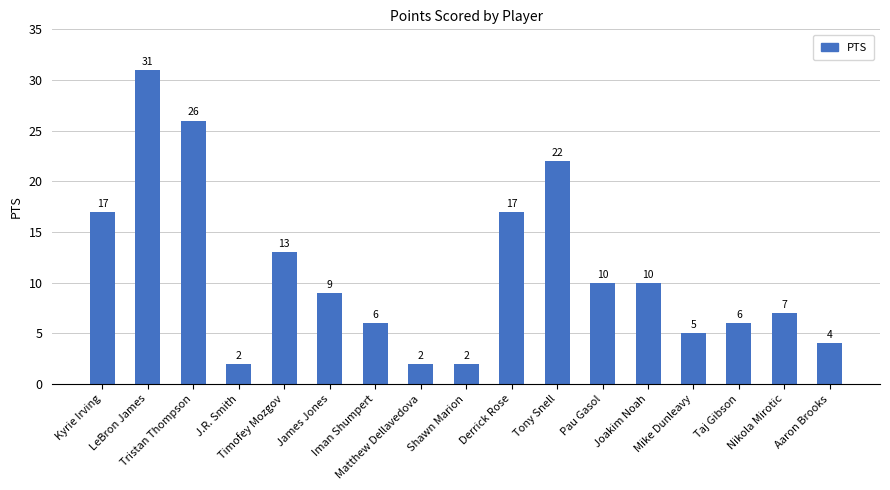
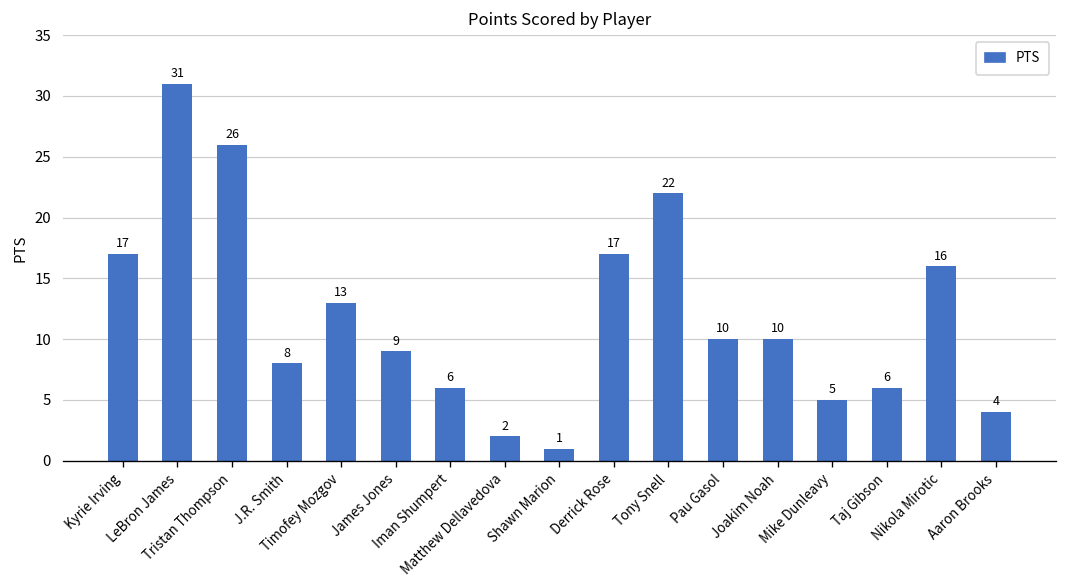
J.R. Smith: 2 -> 8
Shawn Marion: 2 -> 1
Nikola Mirotic: 7 -> 16
